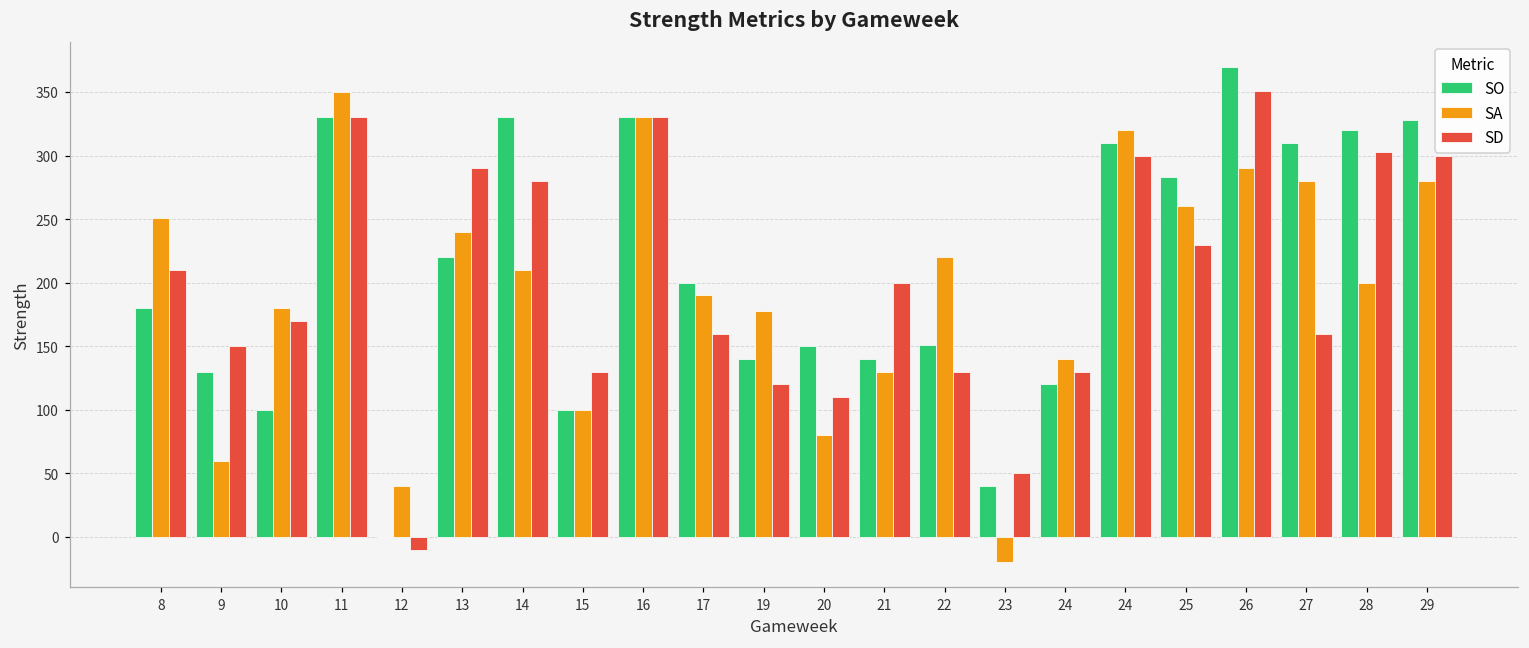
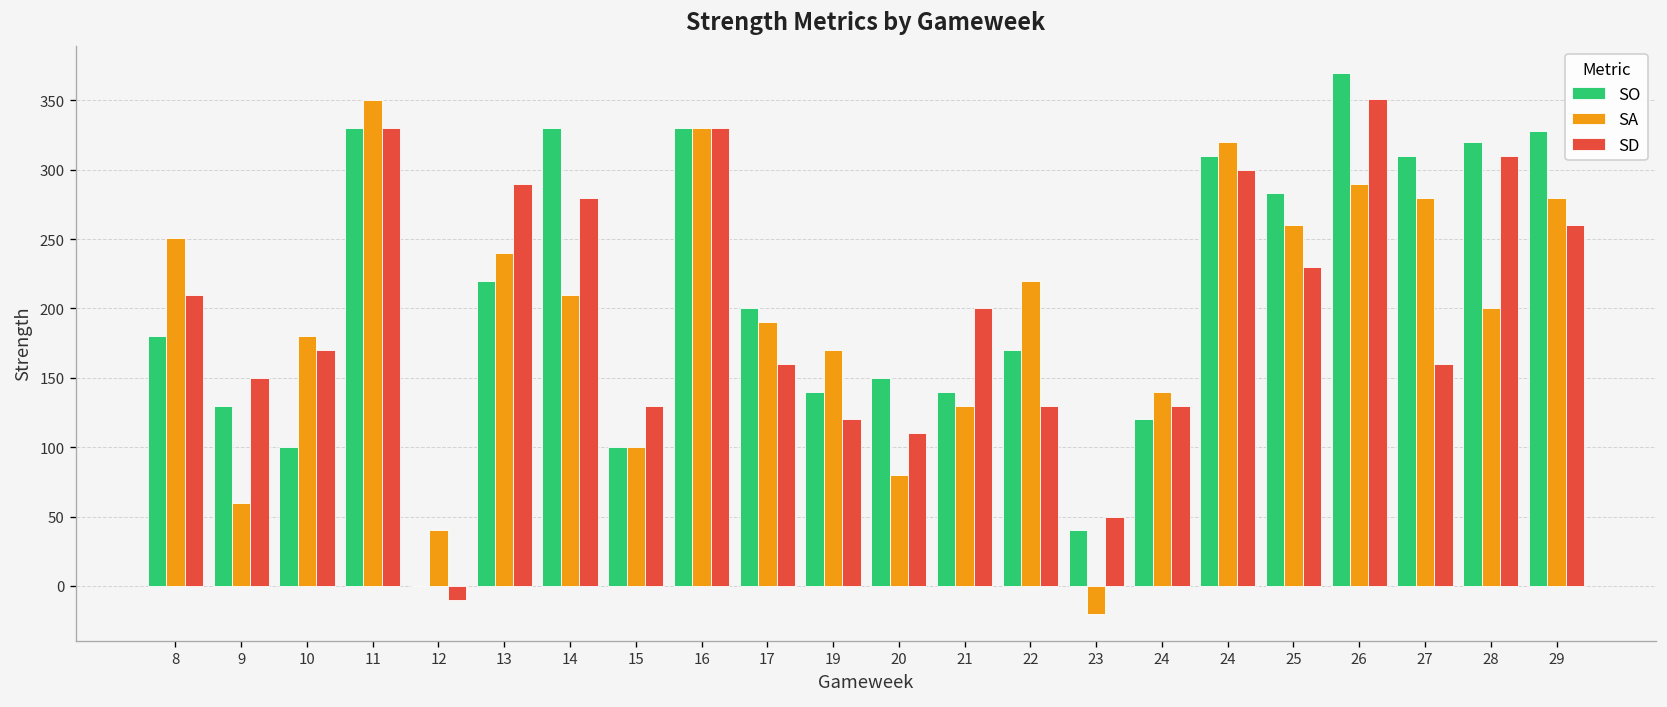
SA, 19: 178 -> 170
SO, 22: 151 -> 170
SD, 28: 303 -> 310
SD, 29: 300 -> 260
